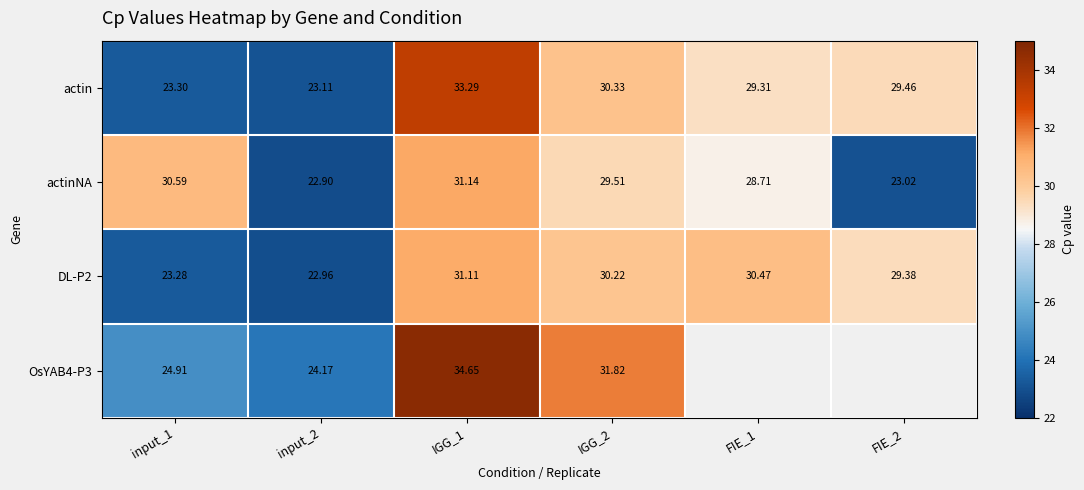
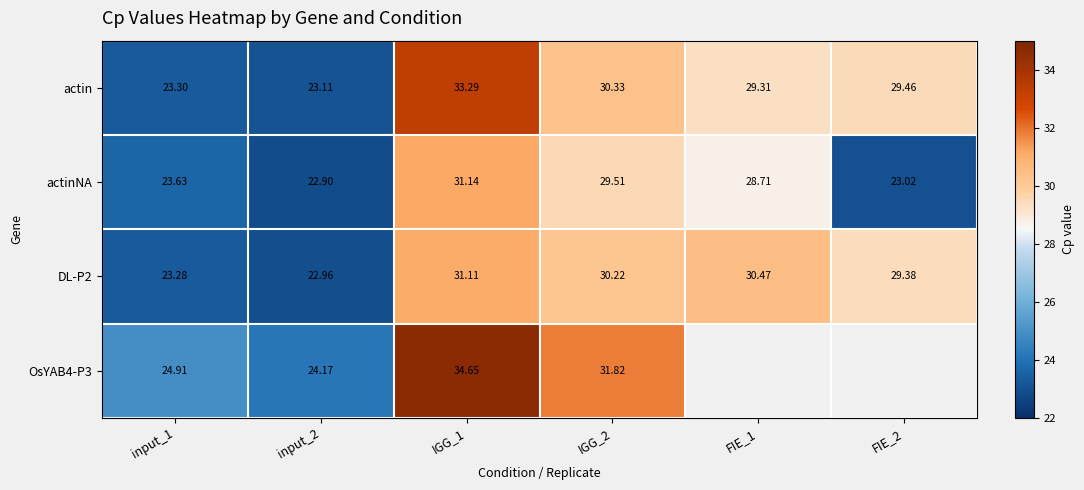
actinNA, input_1: 30.59 -> 23.63
